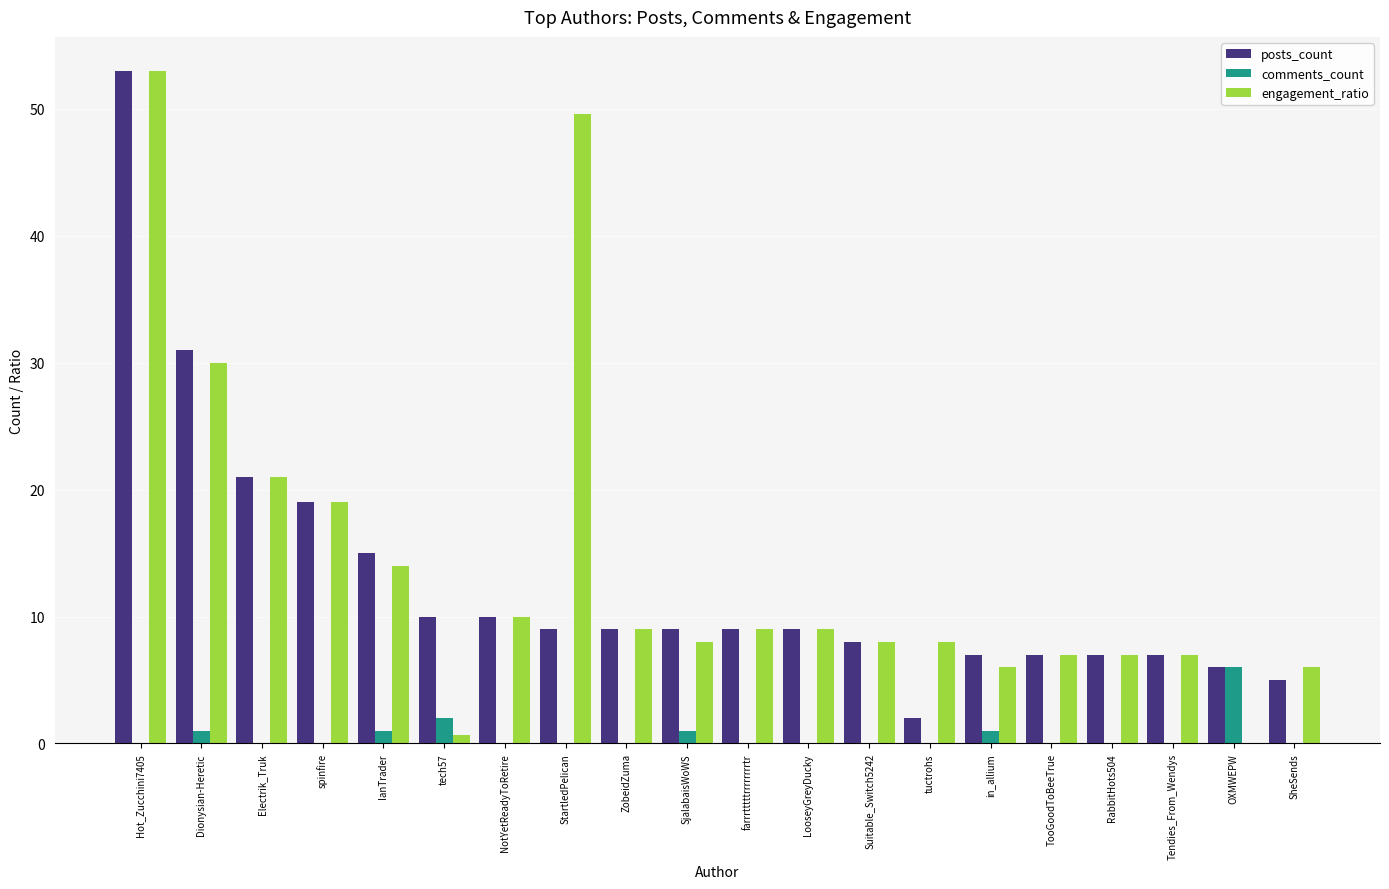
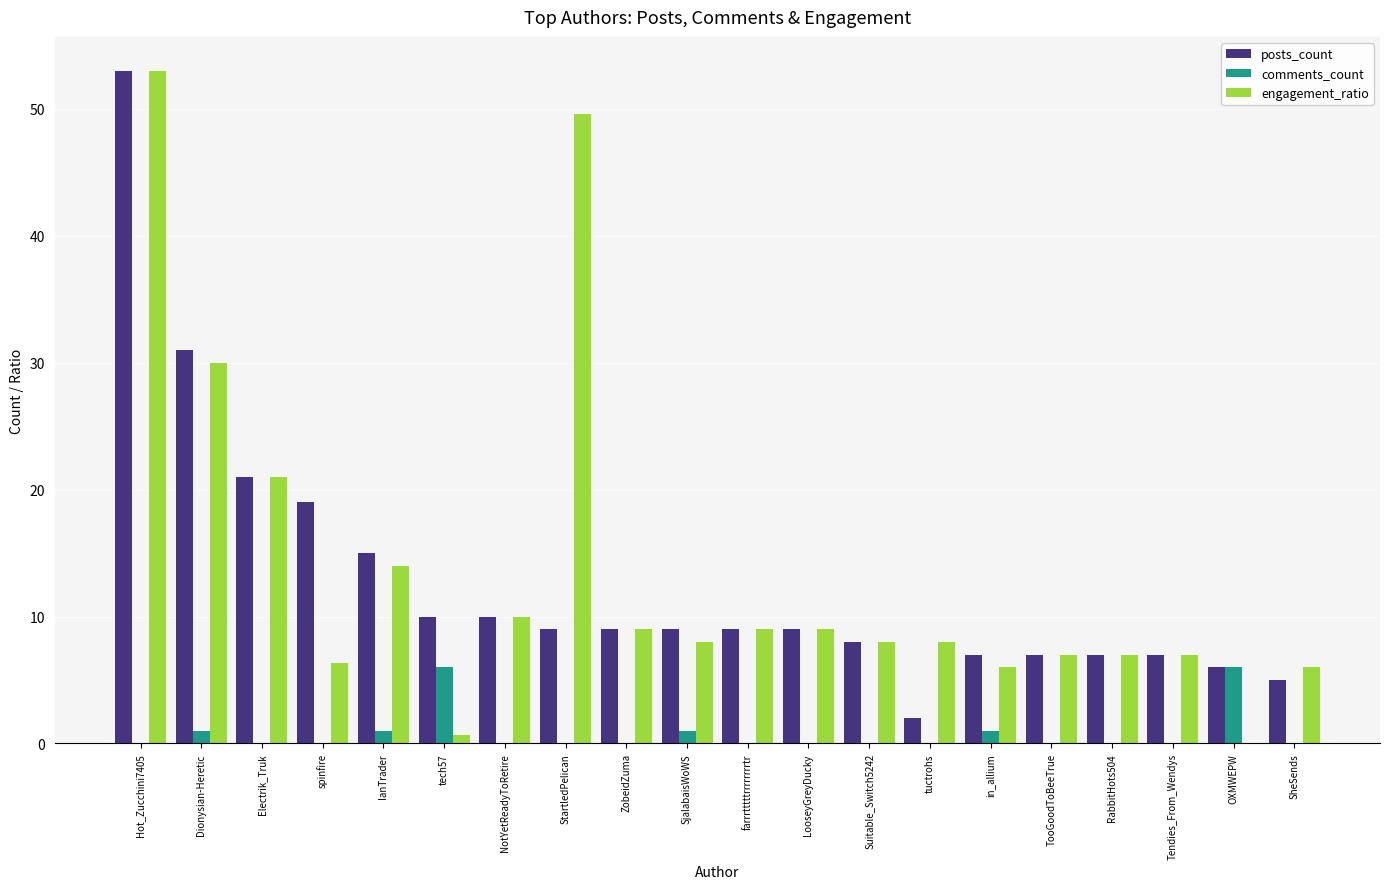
engagement_ratio, spinfire: 19.0 -> 6.3
comments_count, tech57: 2 -> 6
